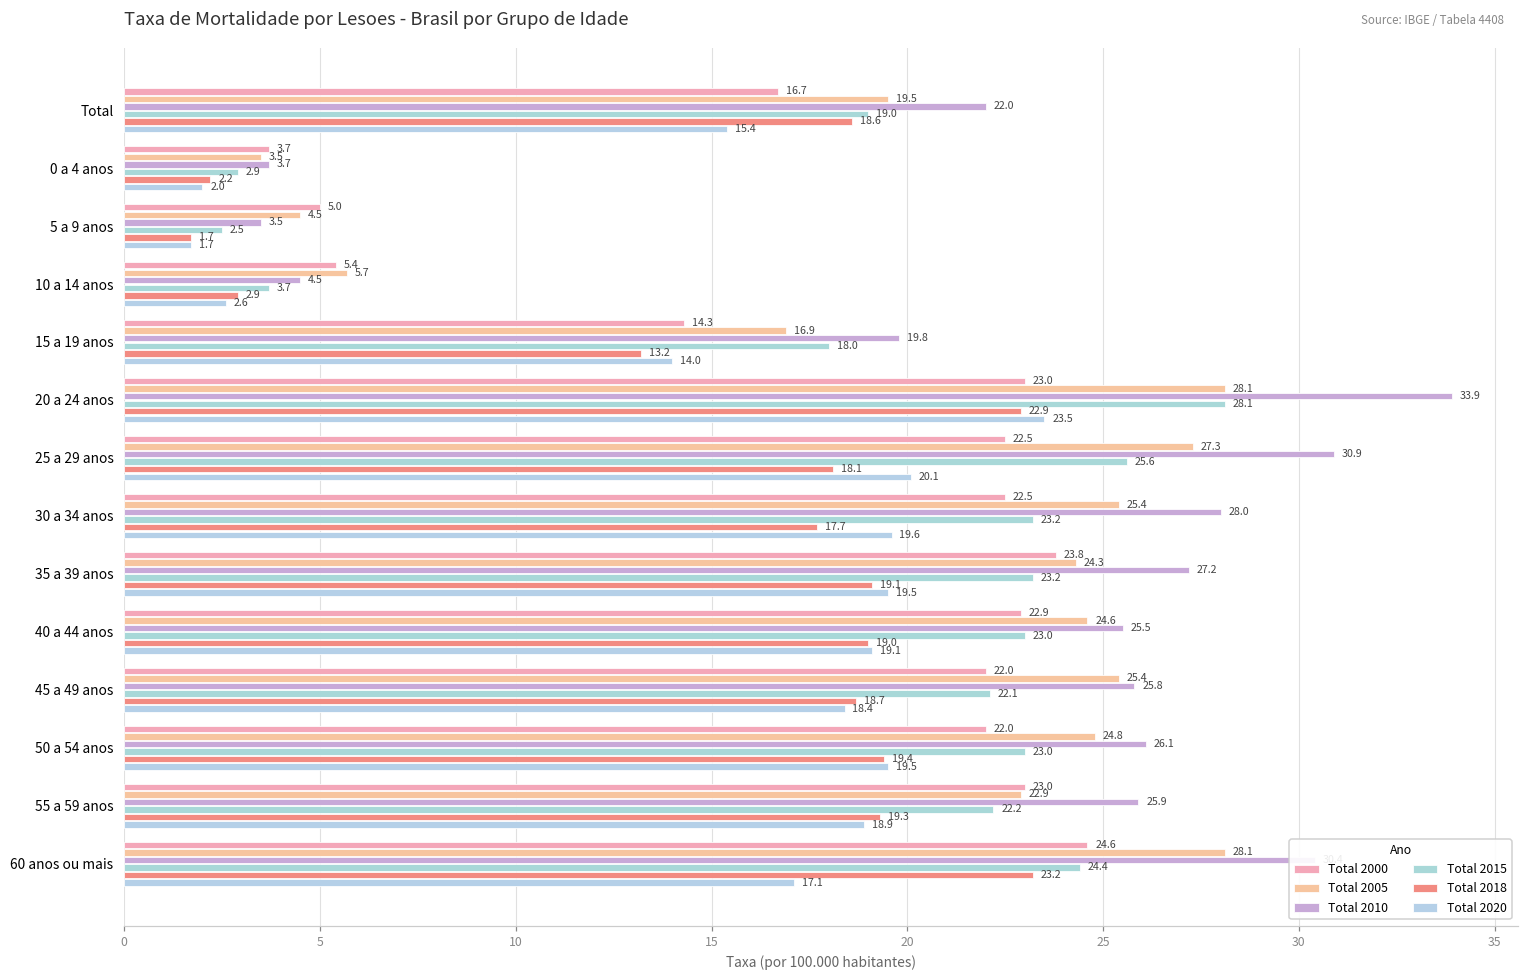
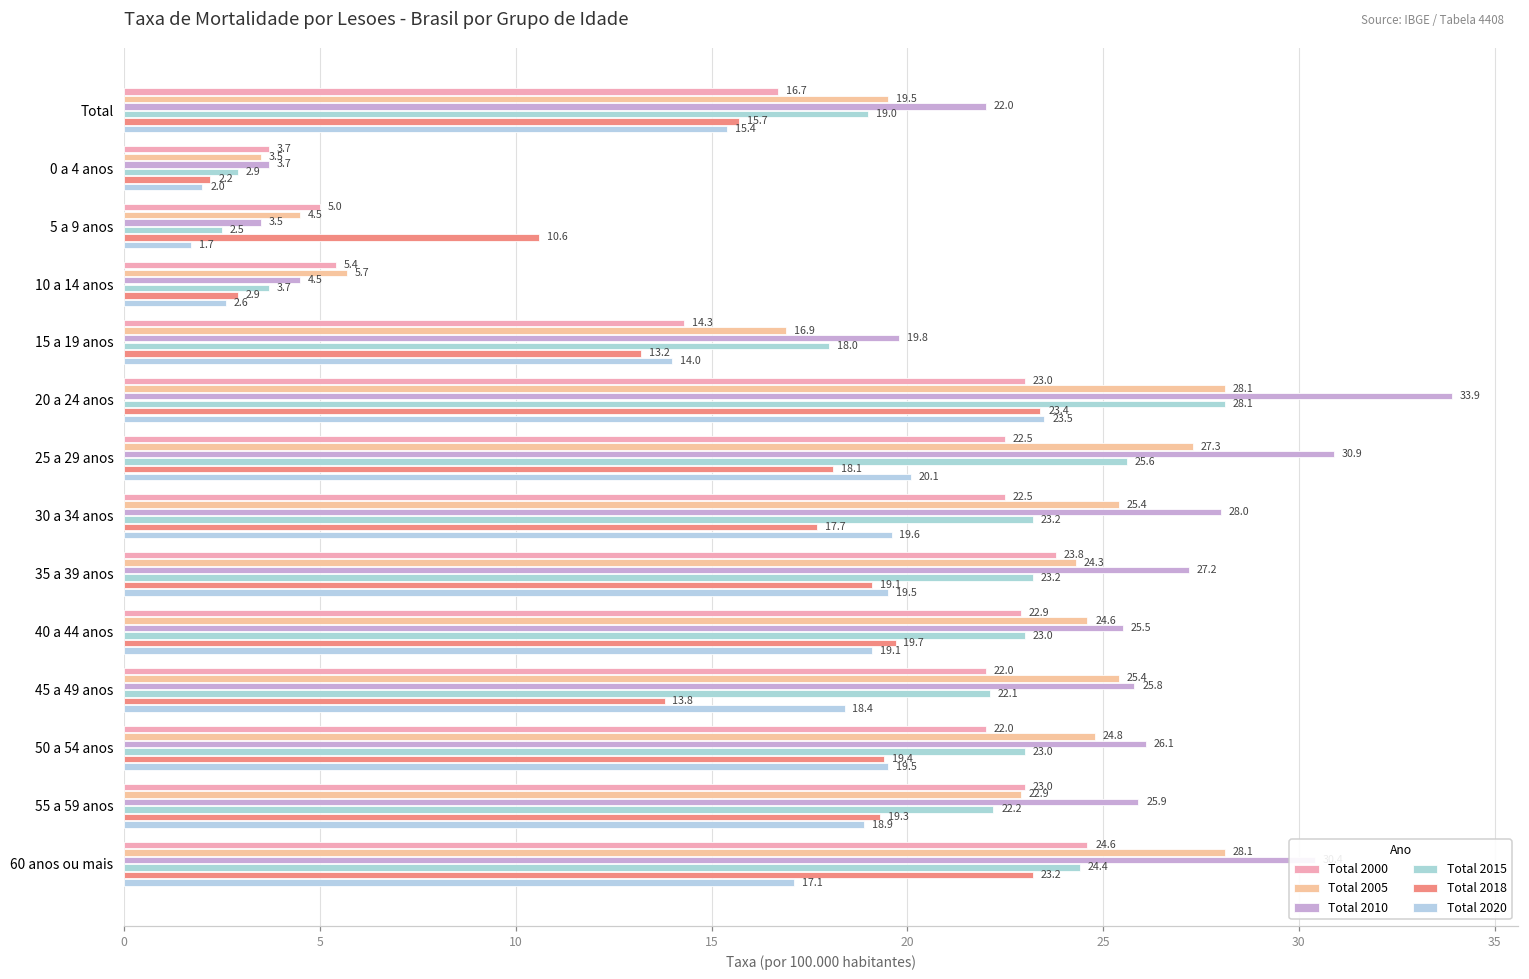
Total 2018, Total: 18.6 -> 15.7
Total 2018, 5 a 9 anos: 1.7 -> 10.6
Total 2018, 20 a 24 anos: 22.9 -> 23.4
Total 2018, 40 a 44 anos: 19.0 -> 19.7
Total 2018, 45 a 49 anos: 18.7 -> 13.8
